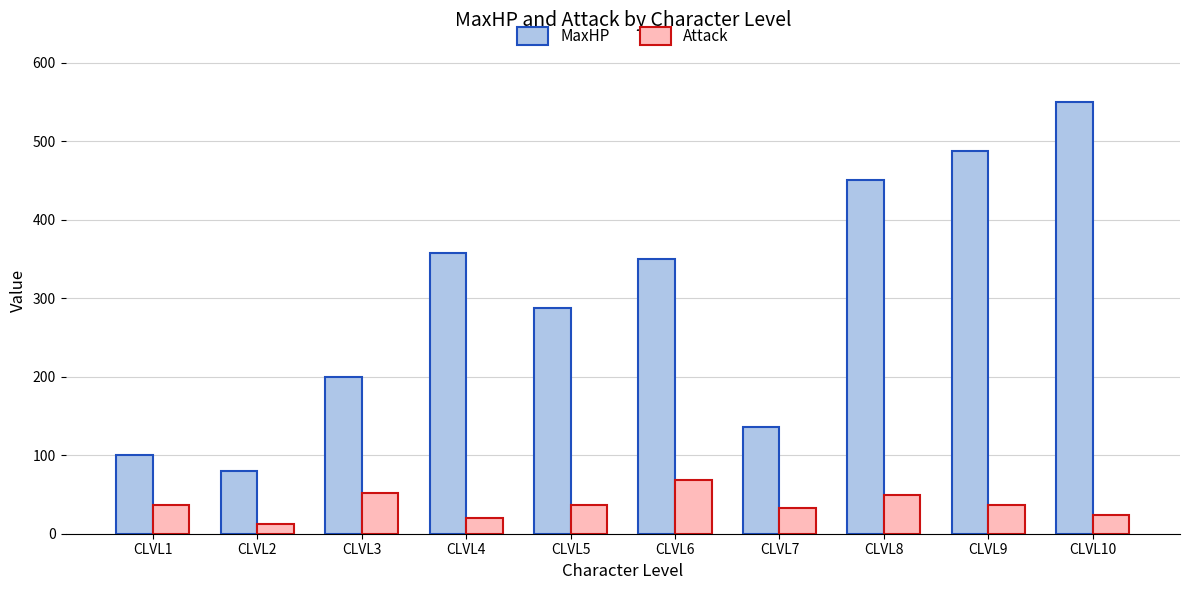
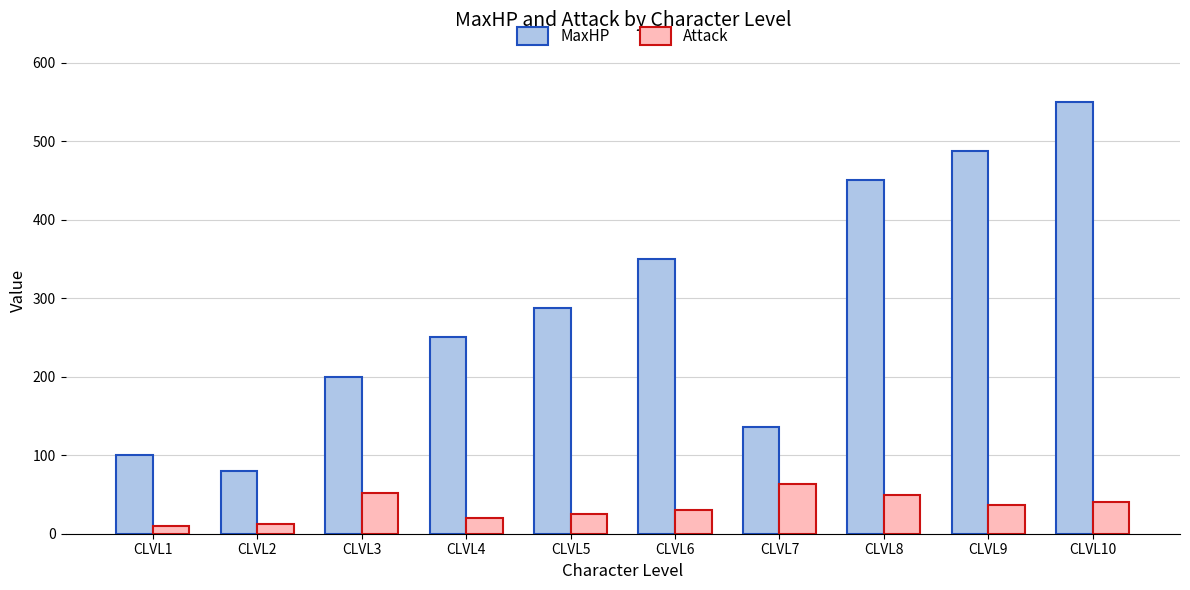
Attack, CLVL1: 40 -> 10
MaxHP, CLVL4: 360 -> 250
Attack, CLVL5: 40 -> 30
Attack, CLVL6: 70 -> 30
Attack, CLVL7: 30 -> 60
Attack, CLVL10: 20 -> 40
